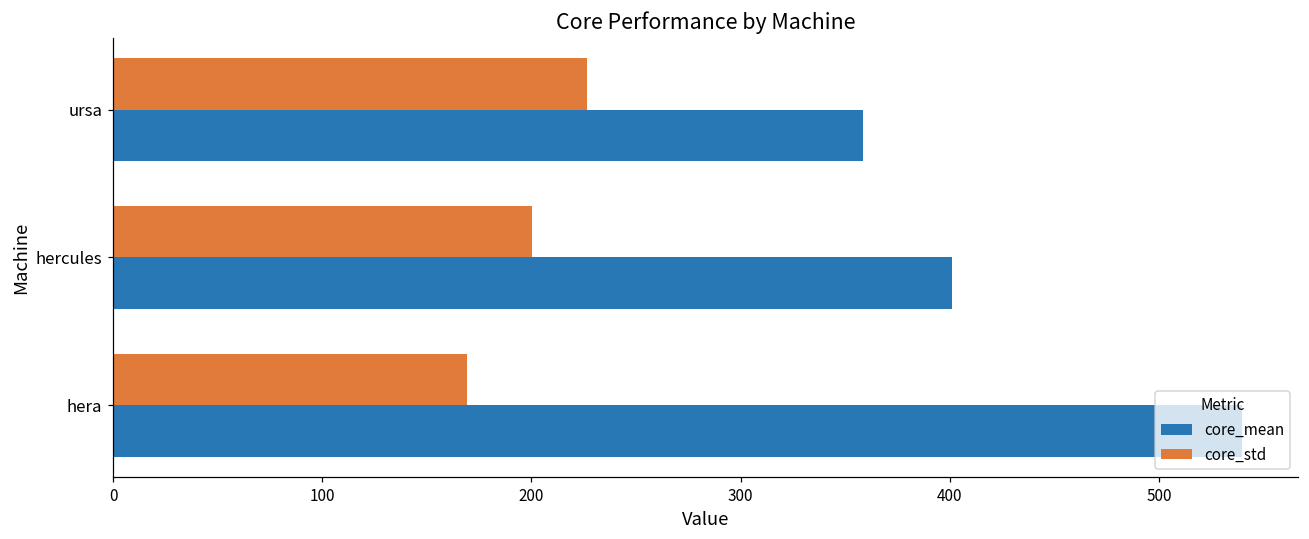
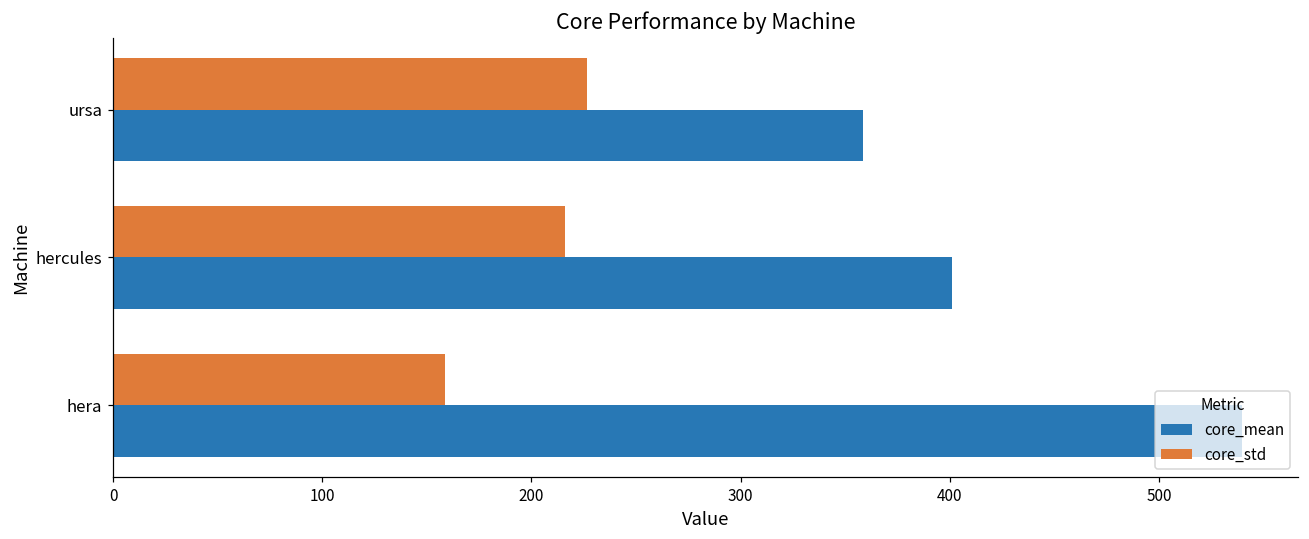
core_std, hercules: 200 -> 216
core_std, hera: 169 -> 159
